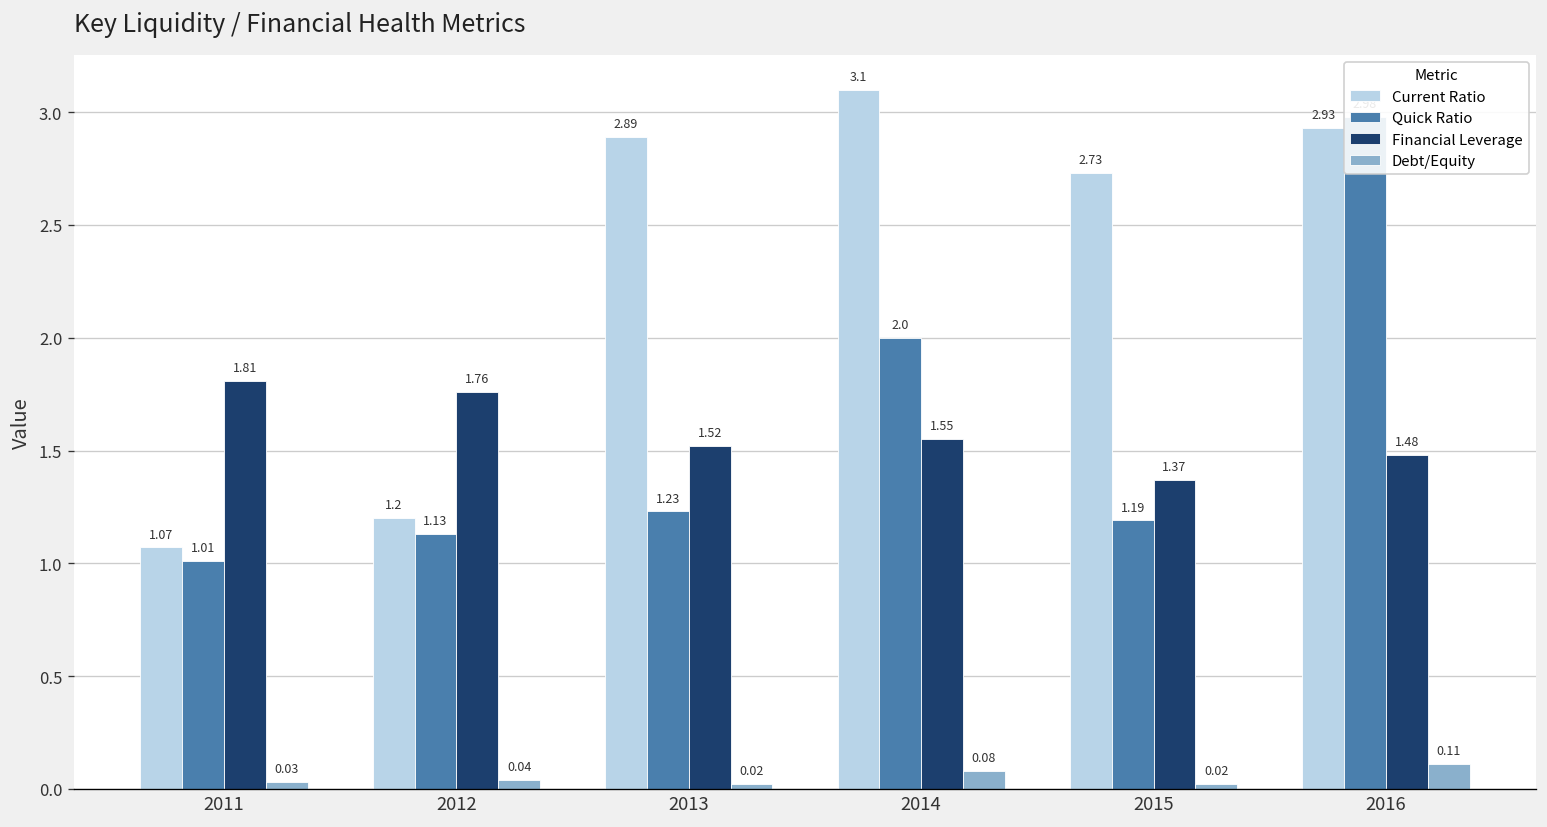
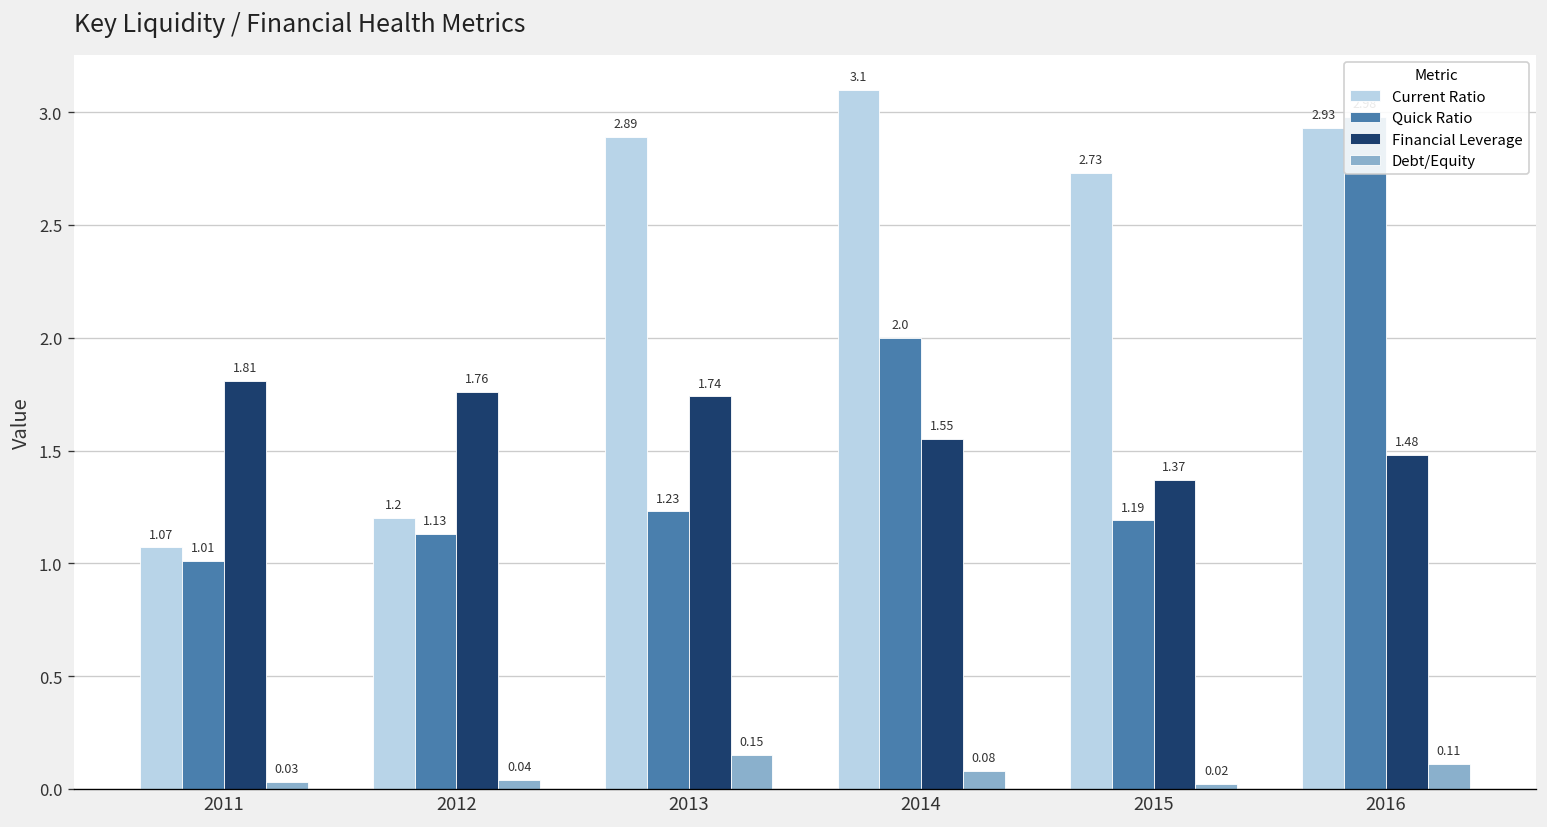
Financial Leverage, 2013: 1.52 -> 1.74
Debt/Equity, 2013: 0.02 -> 0.15
